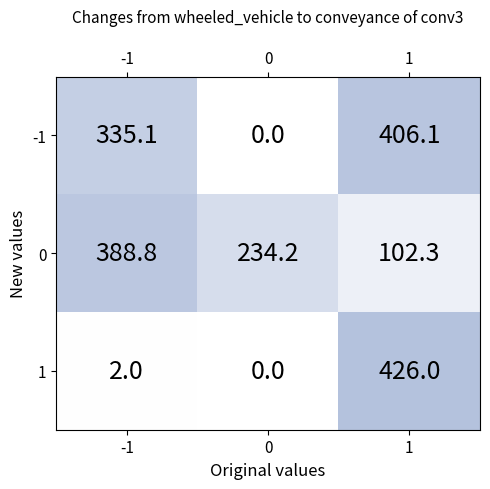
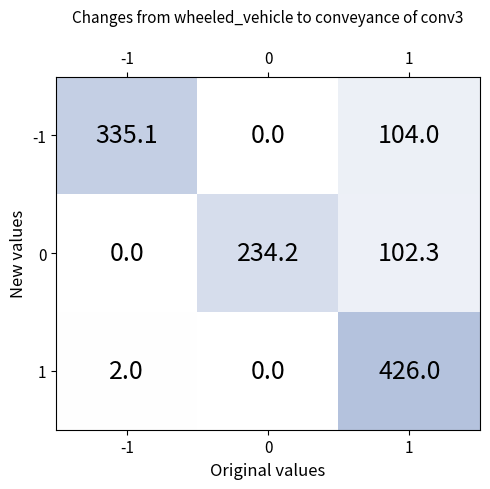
-1, 1: 406.1 -> 104.0
0, -1: 388.8 -> 0.0
